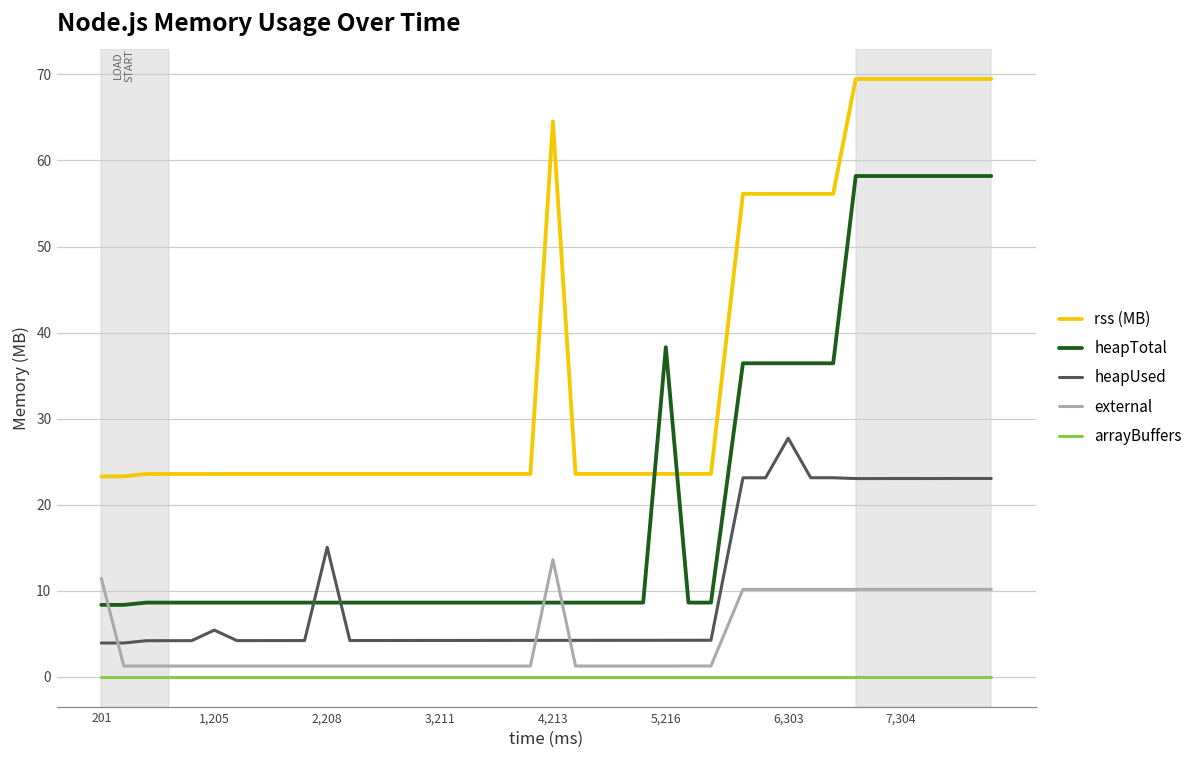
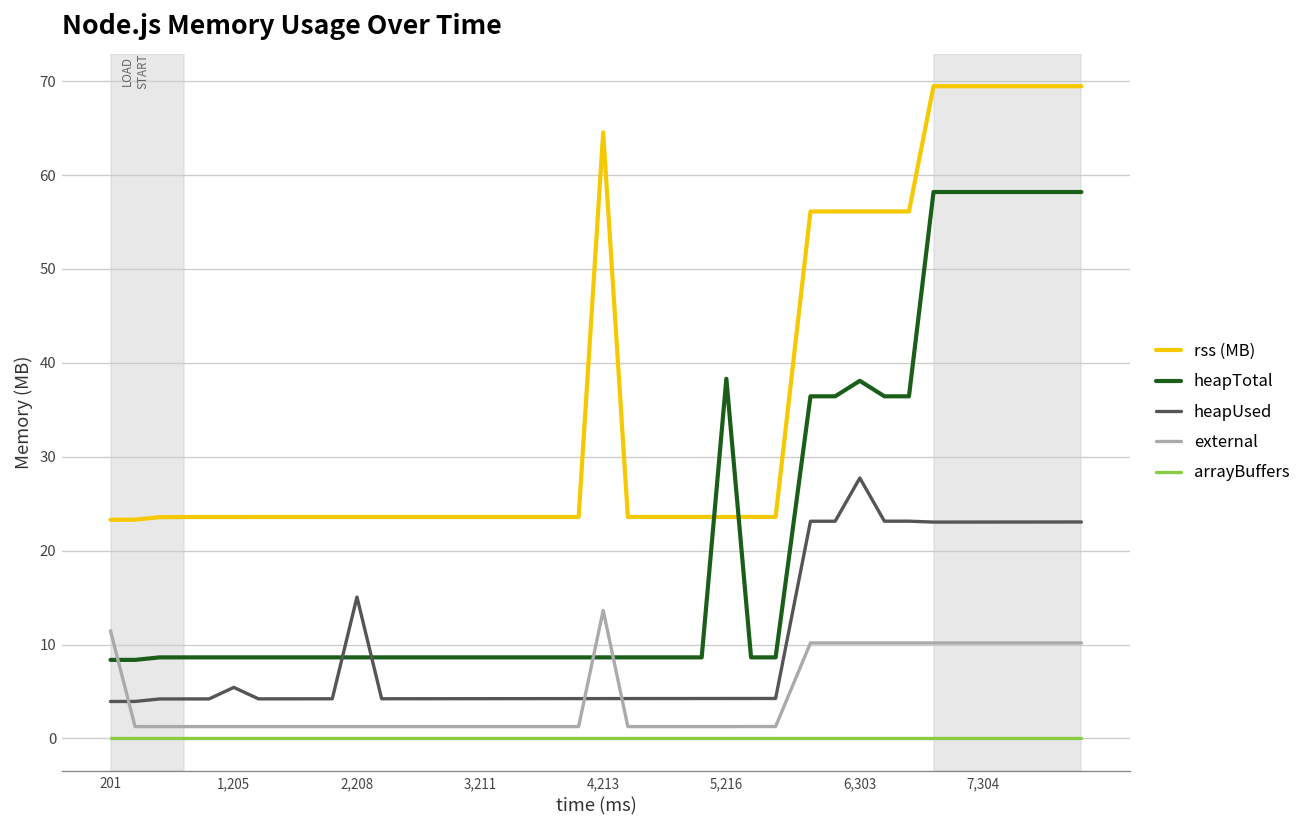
heapTotal, 6,303: 36 -> 38
